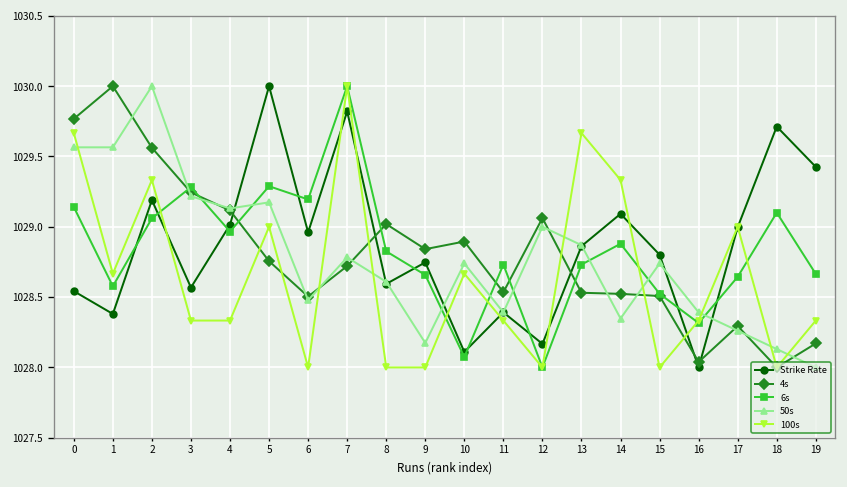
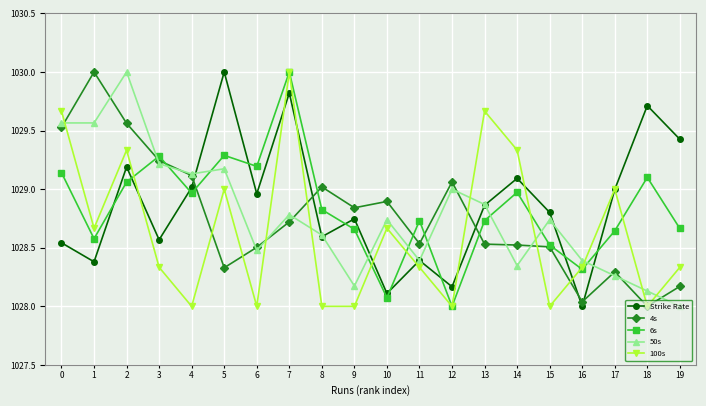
4s, 0: 1029.77 -> 1029.53
100s, 4: 1028.33 -> 1028.00
4s, 5: 1028.76 -> 1028.33
6s, 14: 1028.88 -> 1028.97
